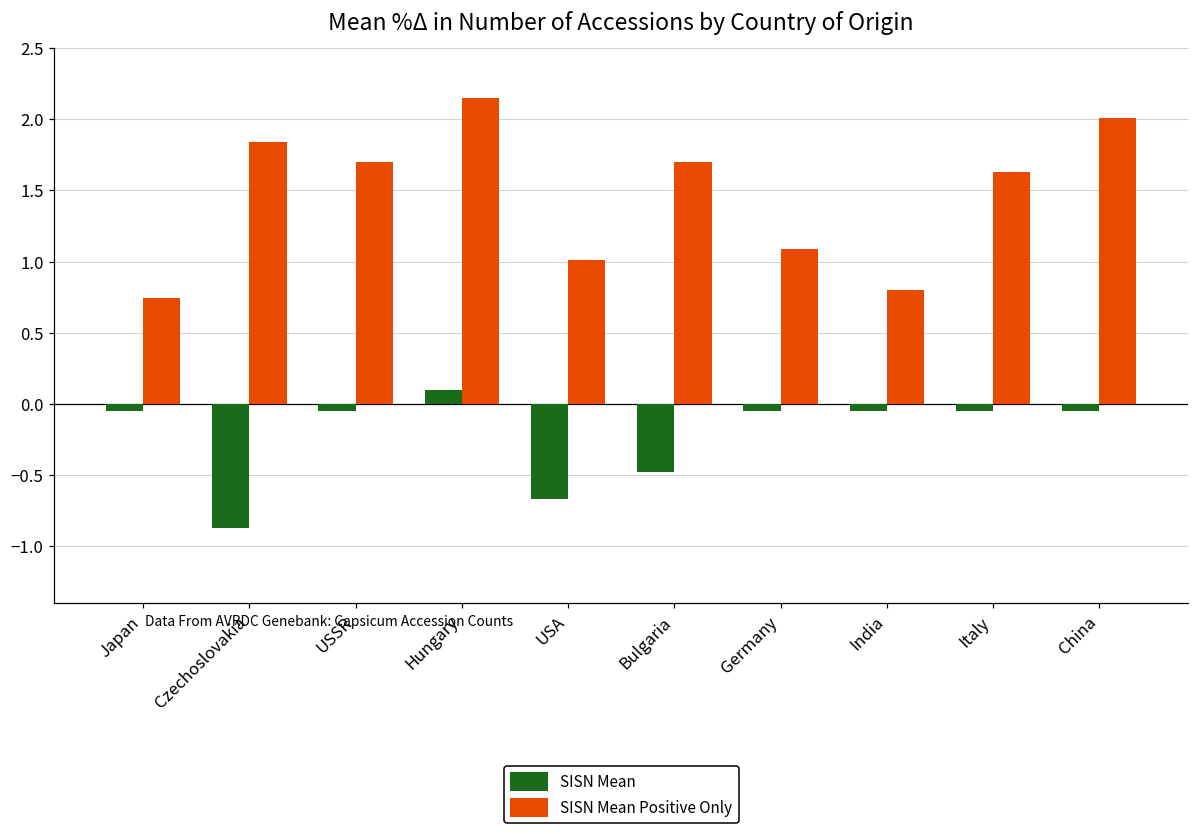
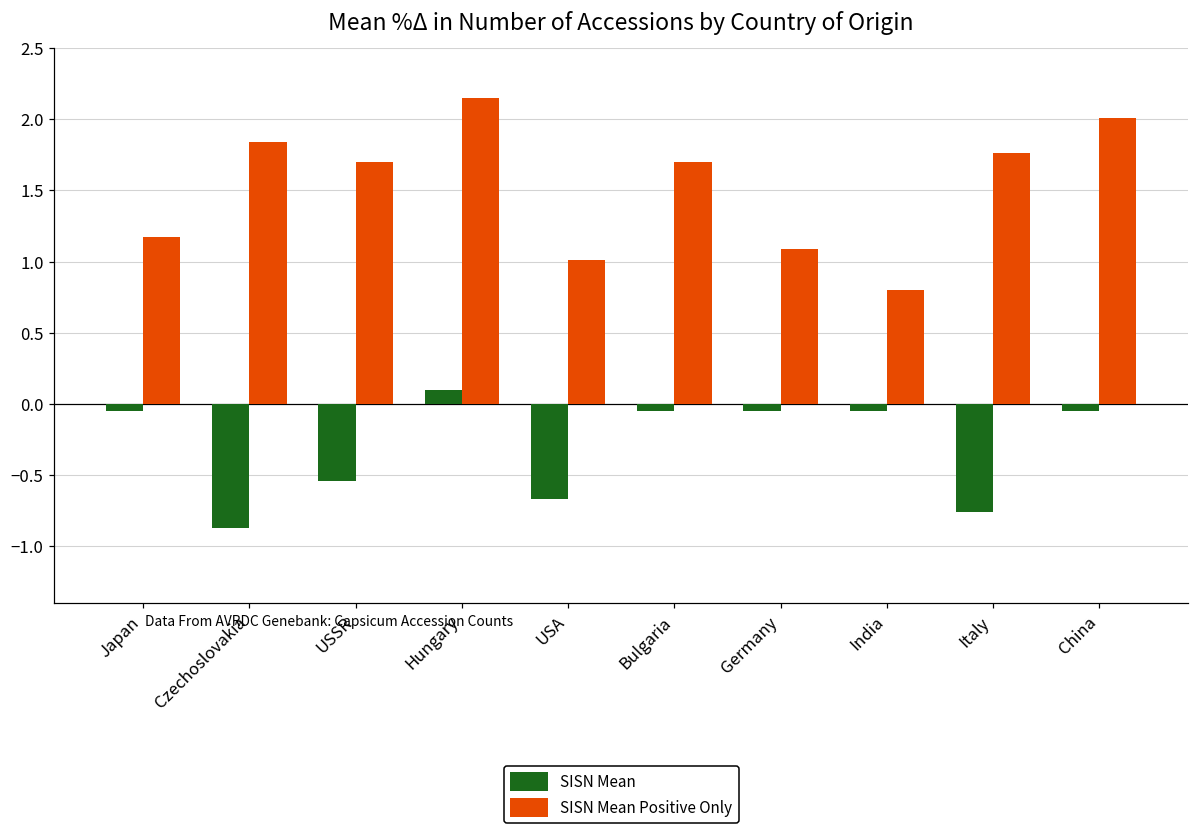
SISN Mean Positive Only, Japan: 0.74 -> 1.17
SISN Mean, USSR: -0.05 -> -0.54
SISN Mean, Bulgaria: -0.48 -> -0.05
SISN Mean, Italy: -0.05 -> -0.76
SISN Mean Positive Only, Italy: 1.63 -> 1.76
